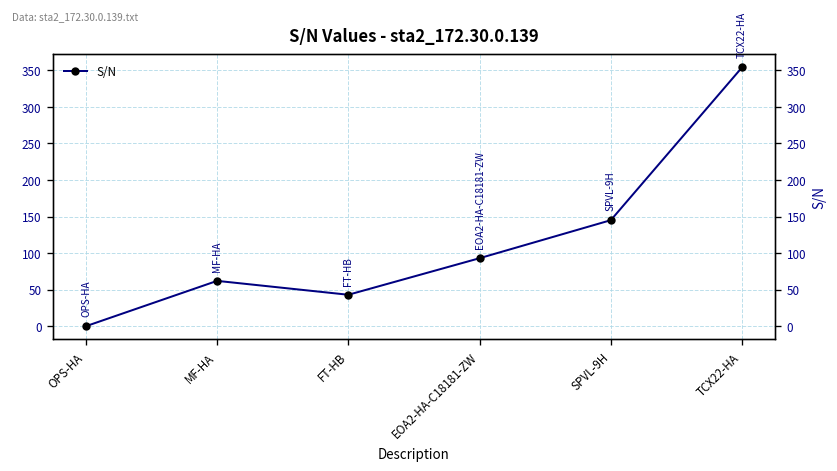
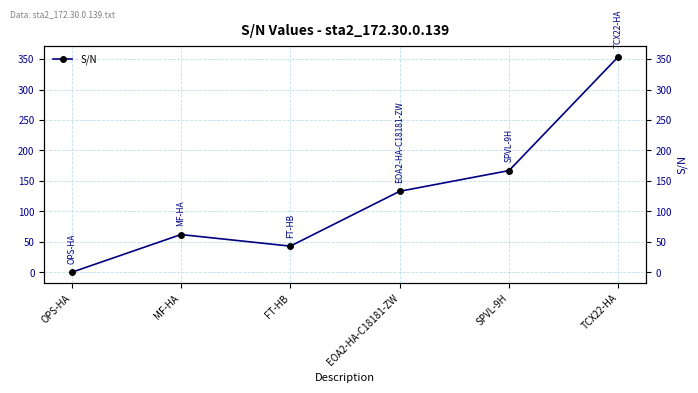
EOA2-HA-C18181-ZW: 90 -> 130
SPVL-9H: 150 -> 170
